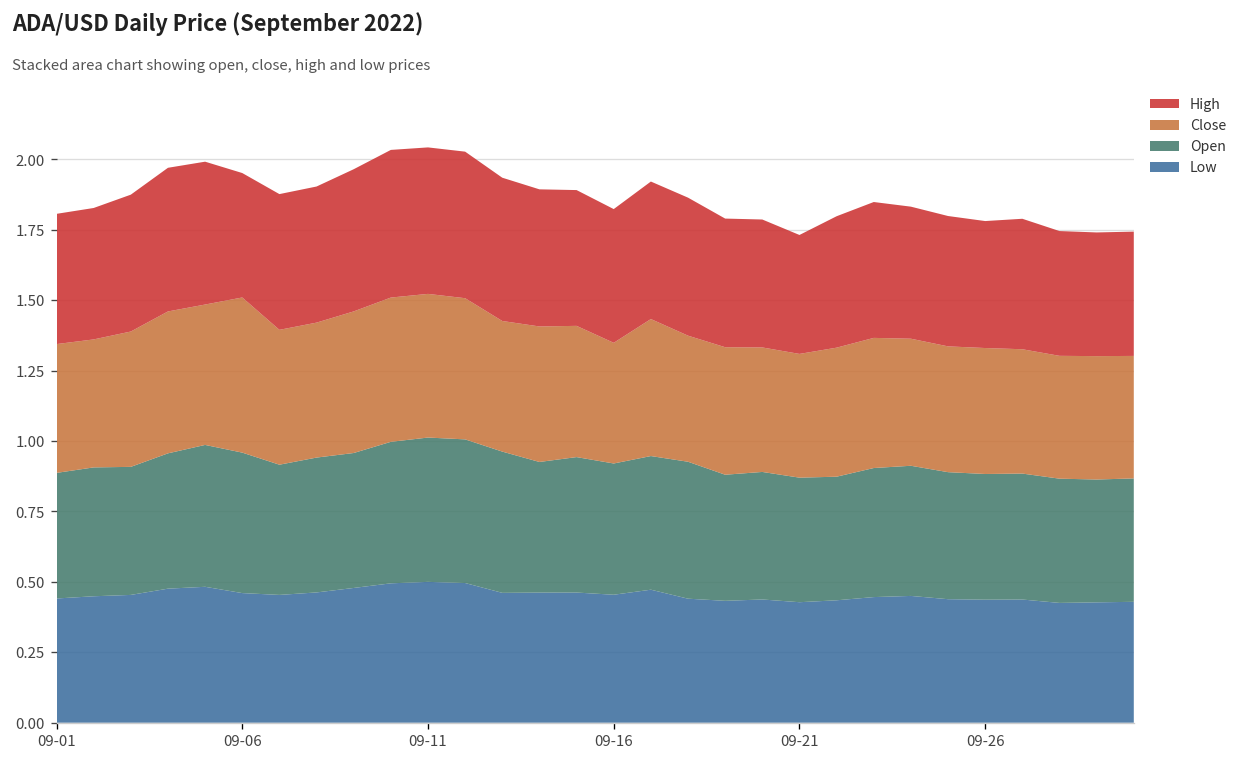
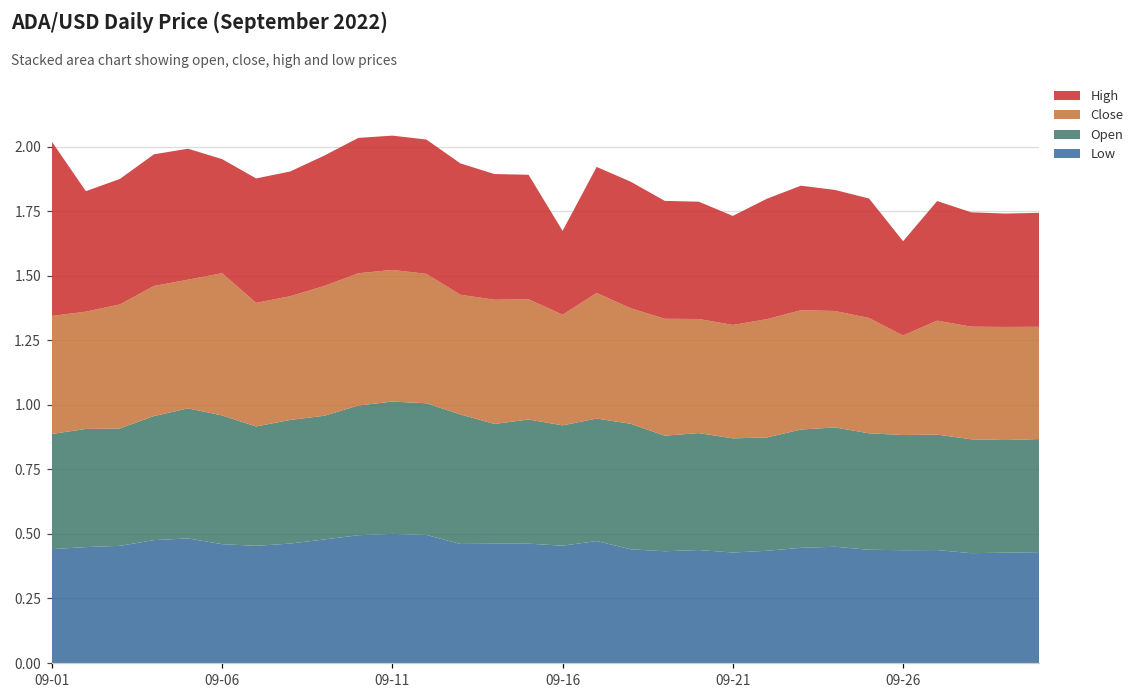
High, 09-01: 0.46 -> 0.68
High, 09-16: 0.47 -> 0.32
Close, 09-26: 0.45 -> 0.39
High, 09-26: 0.45 -> 0.37
